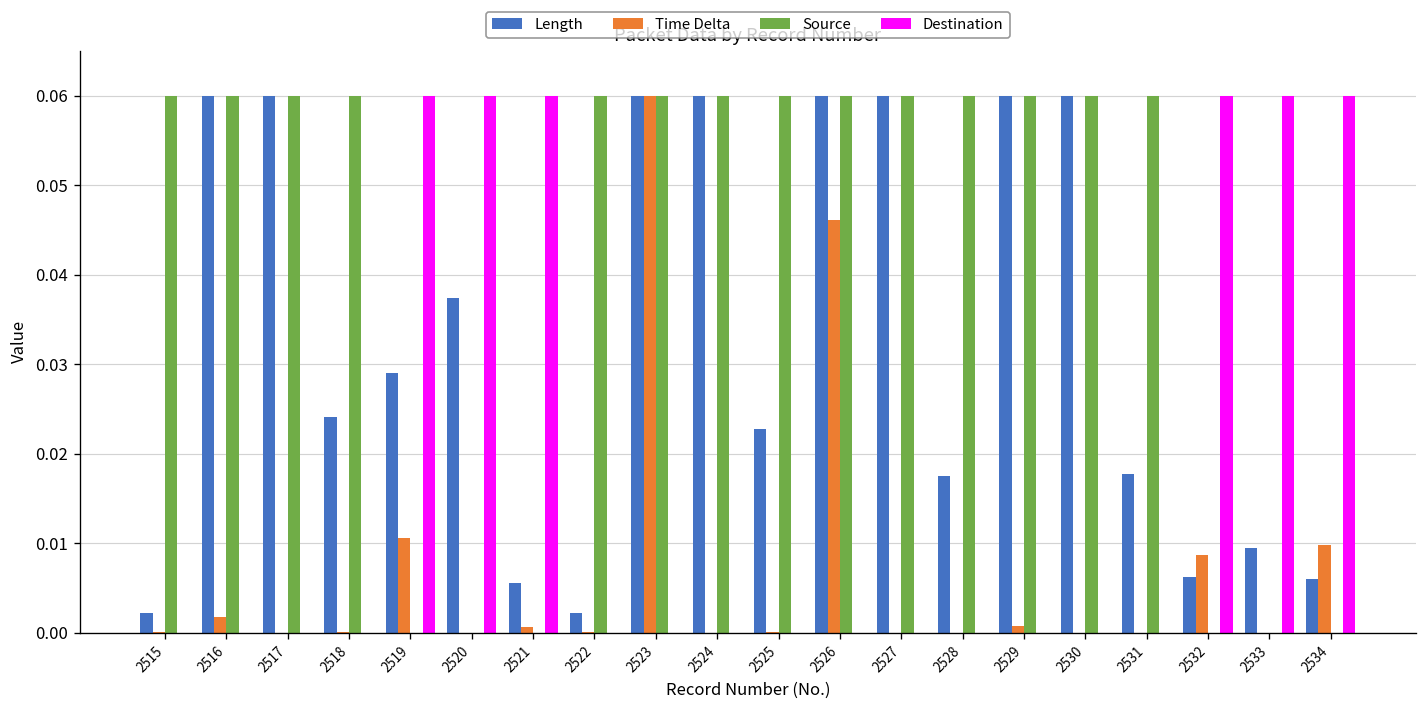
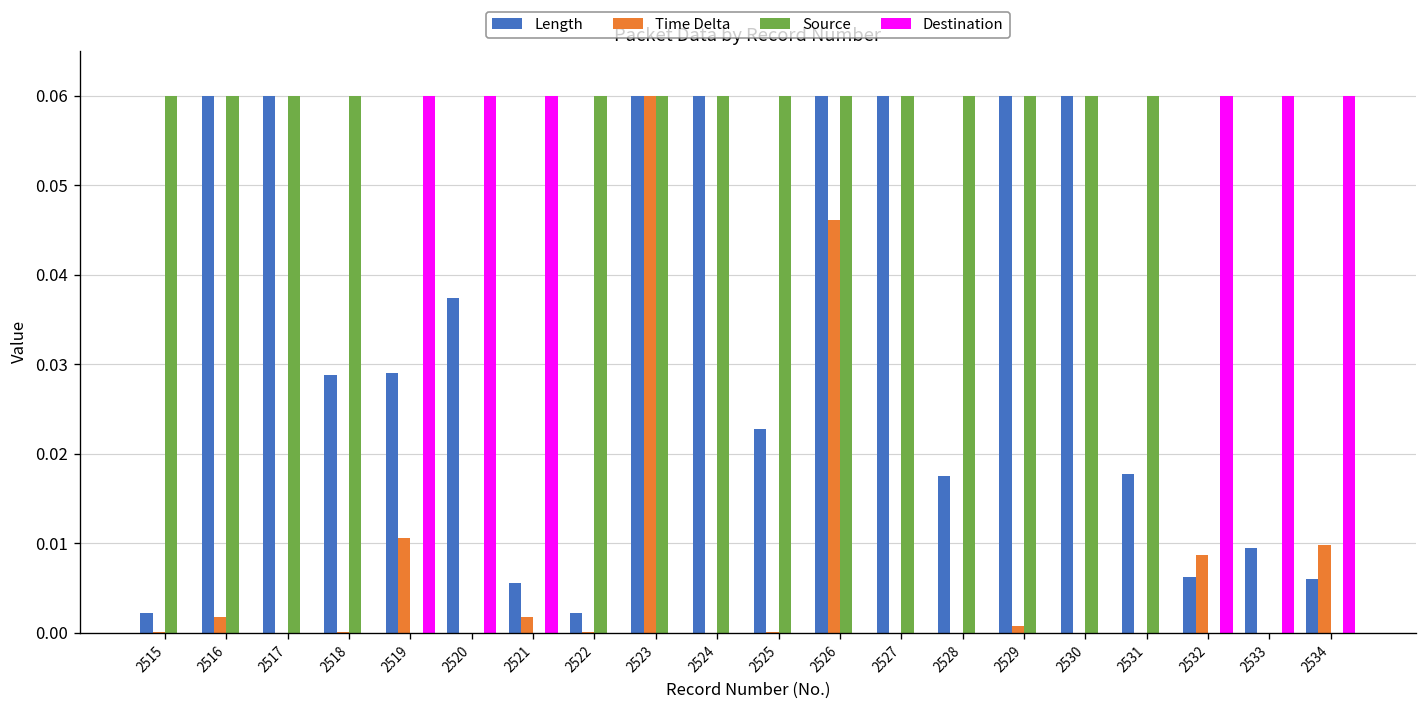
Length, 2518: 0.024 -> 0.029
Time Delta, 2521: 0.001 -> 0.002
